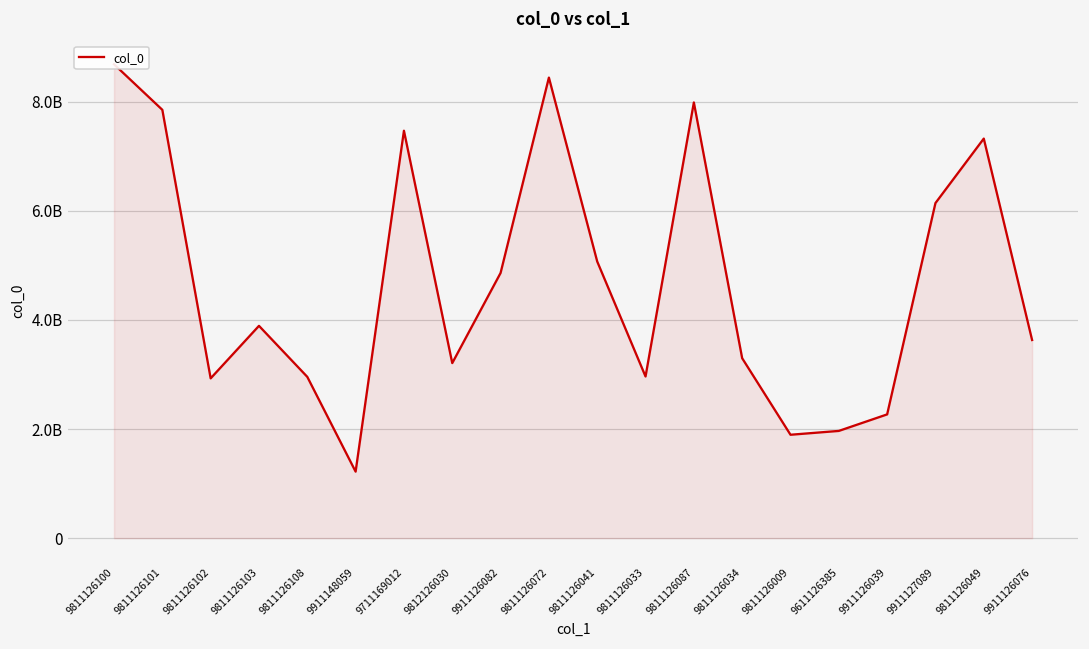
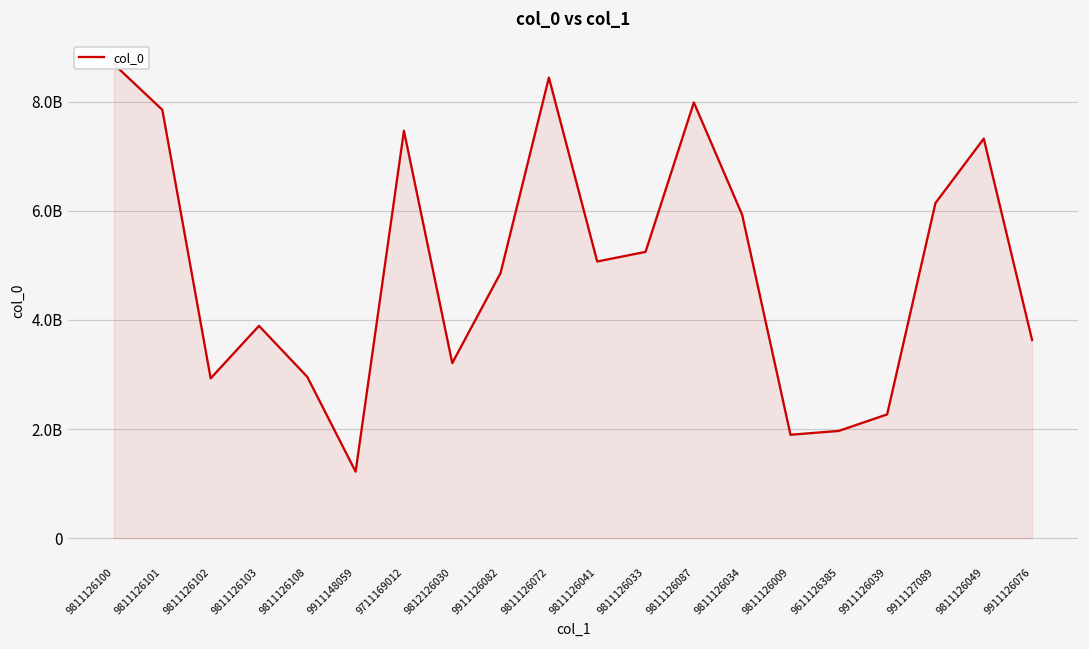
9811126033: 3000000000 -> 5200000000
9811126034: 3300000000 -> 5900000000
